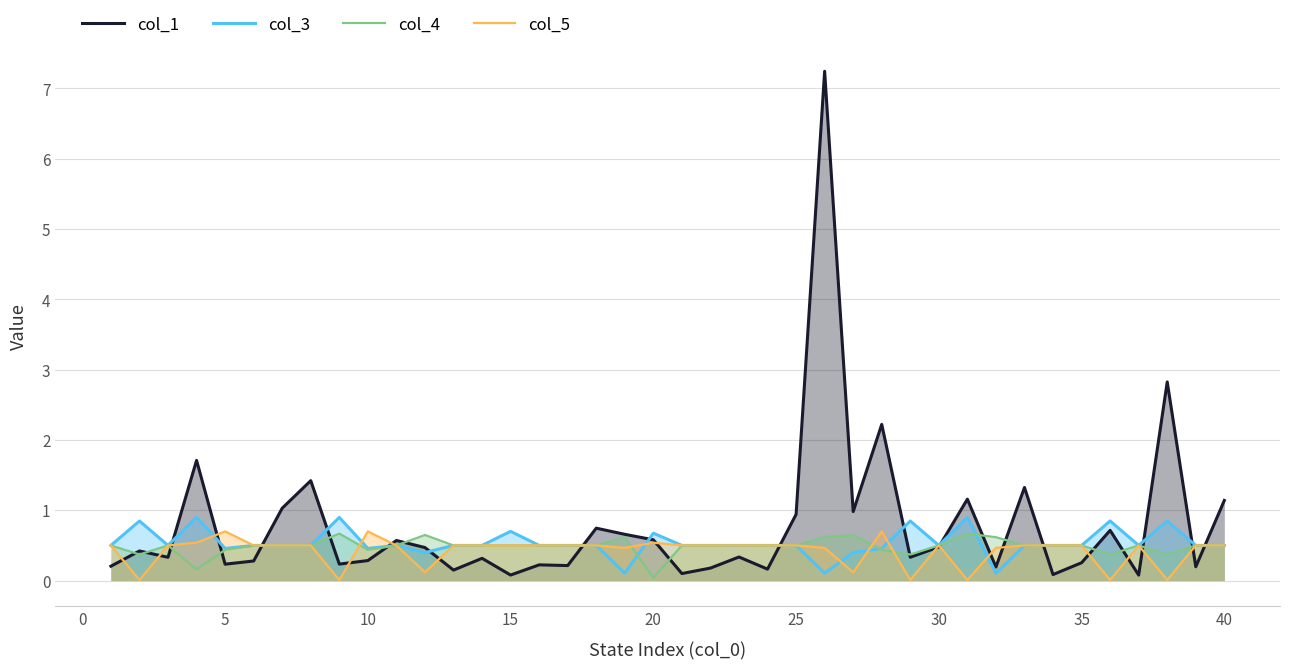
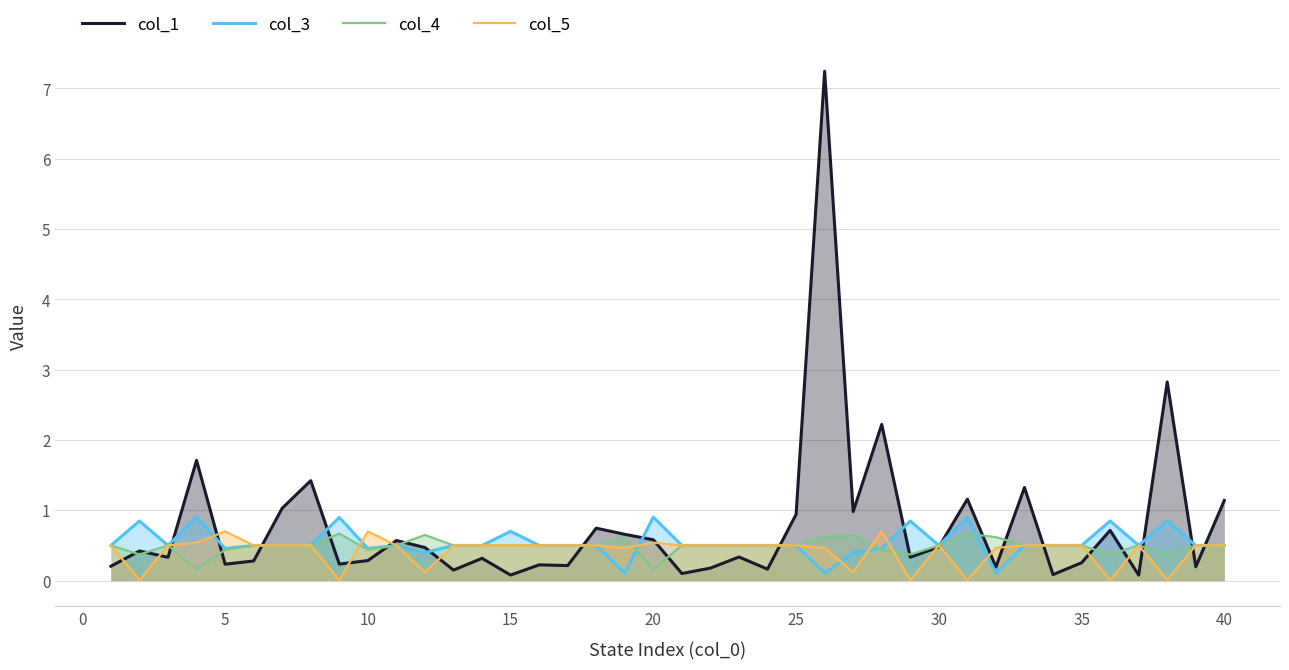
col_3, 20: 0.7 -> 0.9
col_4, 20: 0.0 -> 0.2
